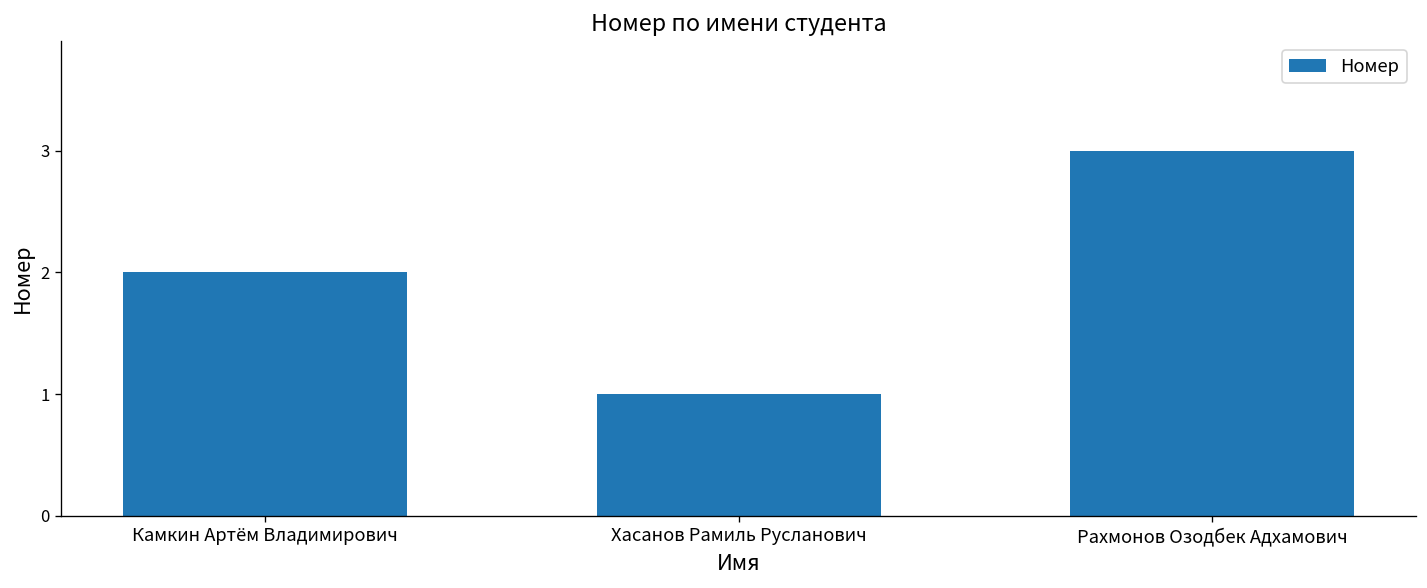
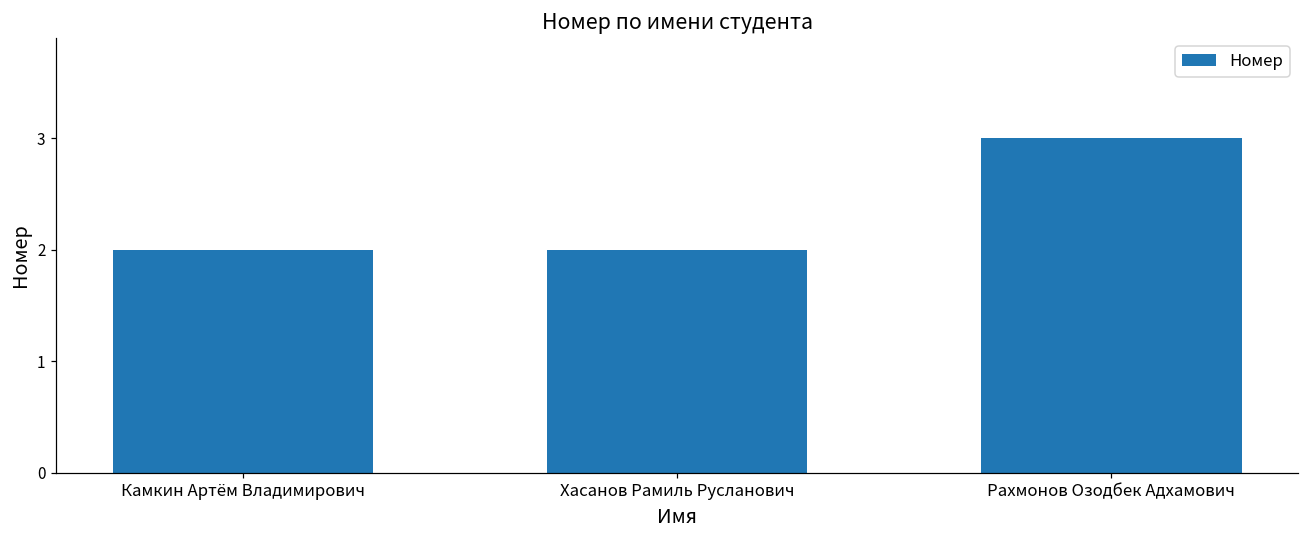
Хасанов Рамиль Русланович: 1 -> 2
